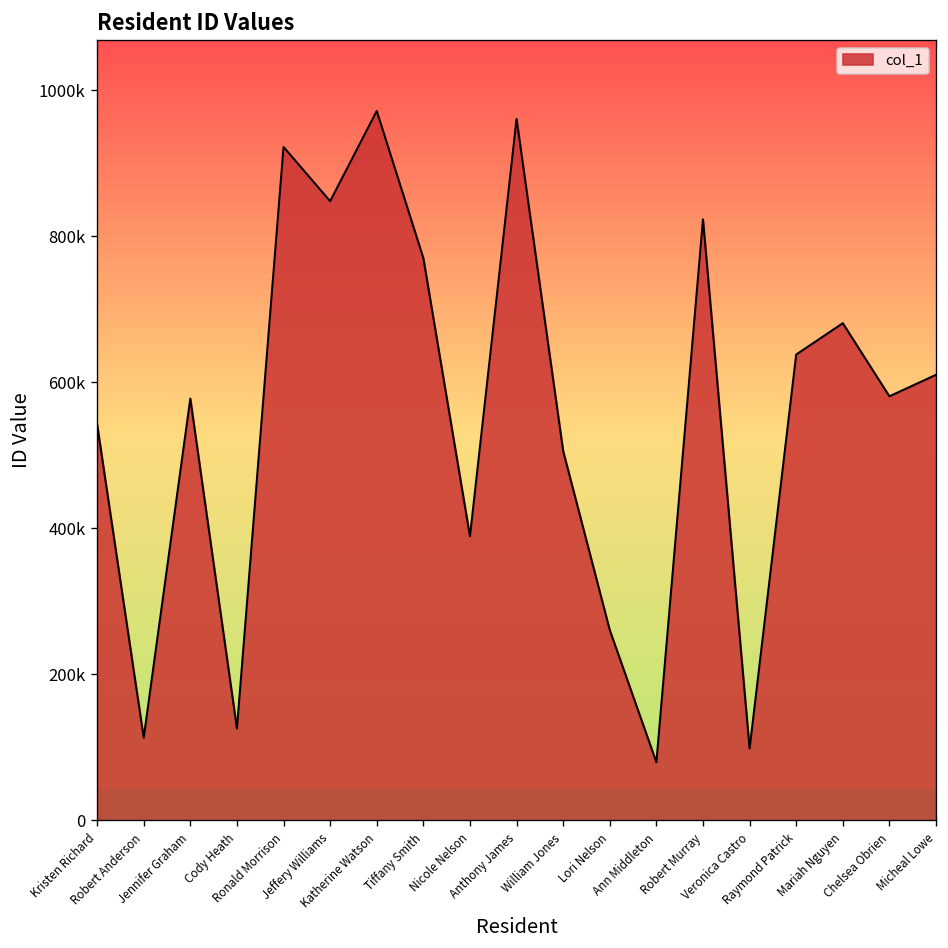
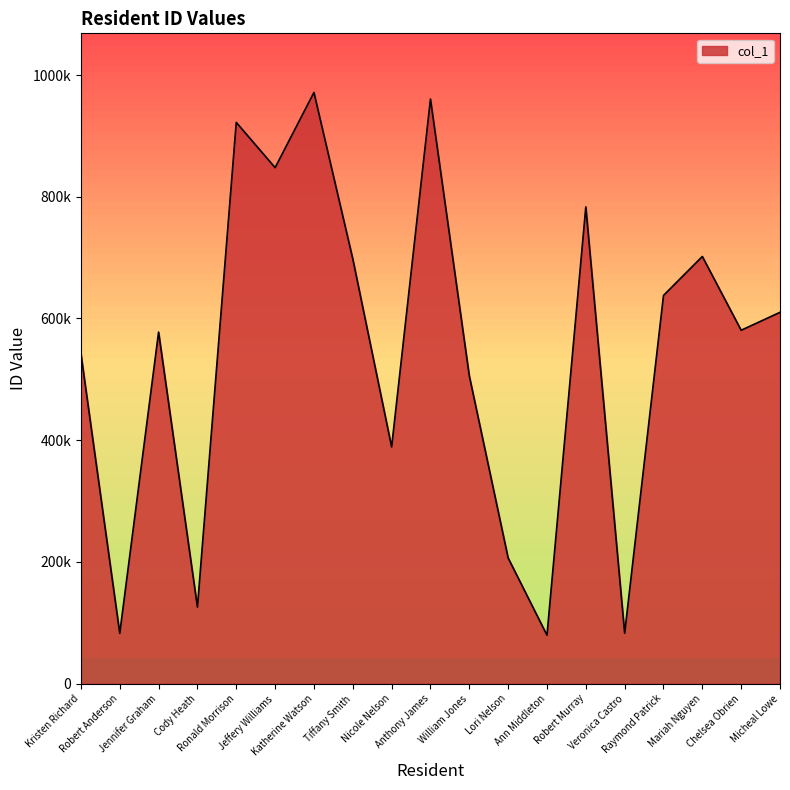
Robert Anderson: 110000 -> 80000
Tiffany Smith: 770000 -> 700000
Lori Nelson: 260000 -> 210000
Robert Murray: 820000 -> 780000
Veronica Castro: 100000 -> 80000
Mariah Nguyen: 680000 -> 700000
